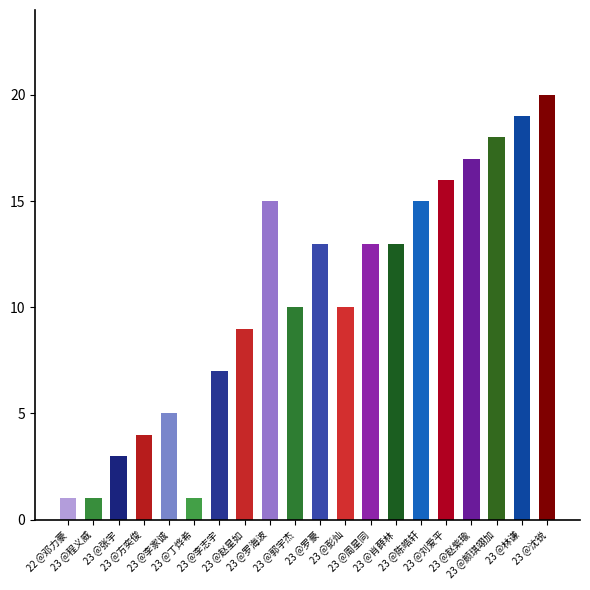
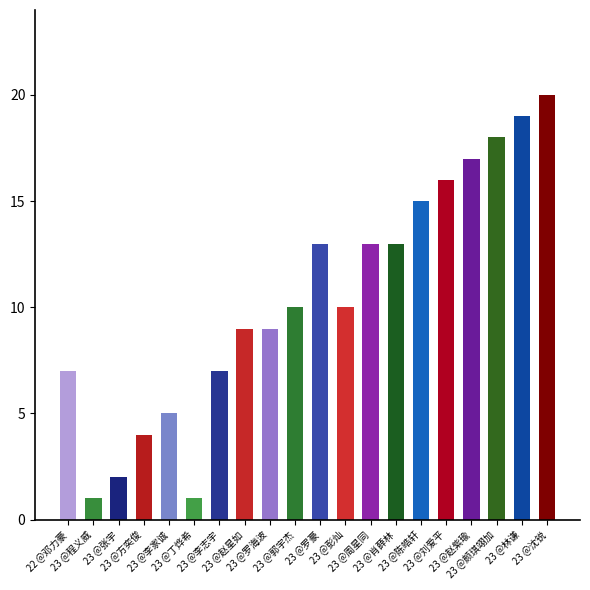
22 @邓力豪: 1 -> 7
23 @张宇: 3 -> 2
23 @罗海波: 15 -> 9
